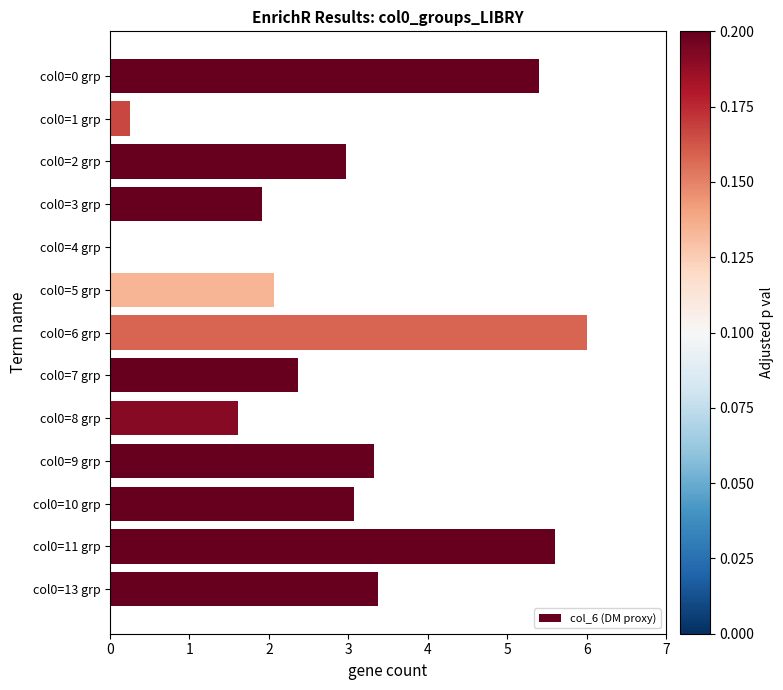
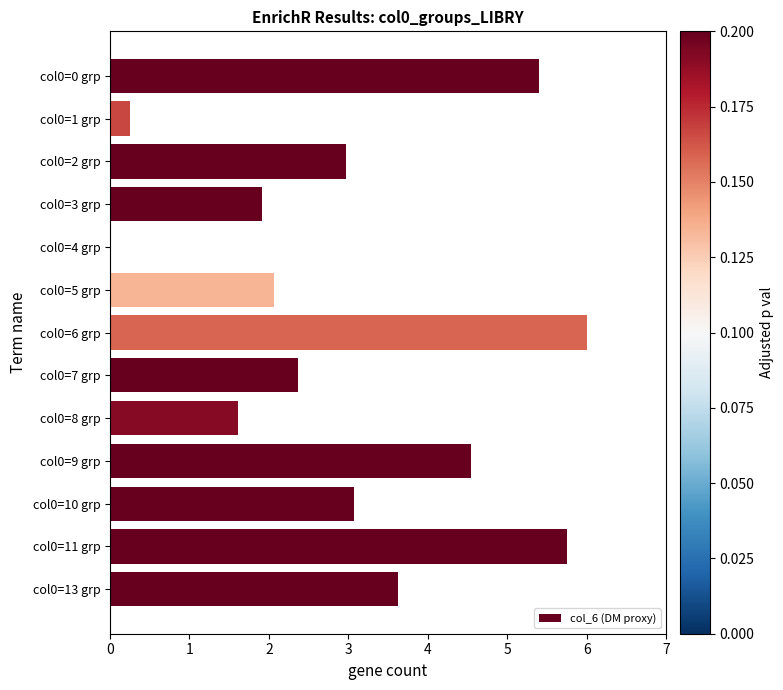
col0=9 grp: 3.3 -> 4.5
col0=11 grp: 5.6 -> 5.7
col0=13 grp: 3.4 -> 3.6
